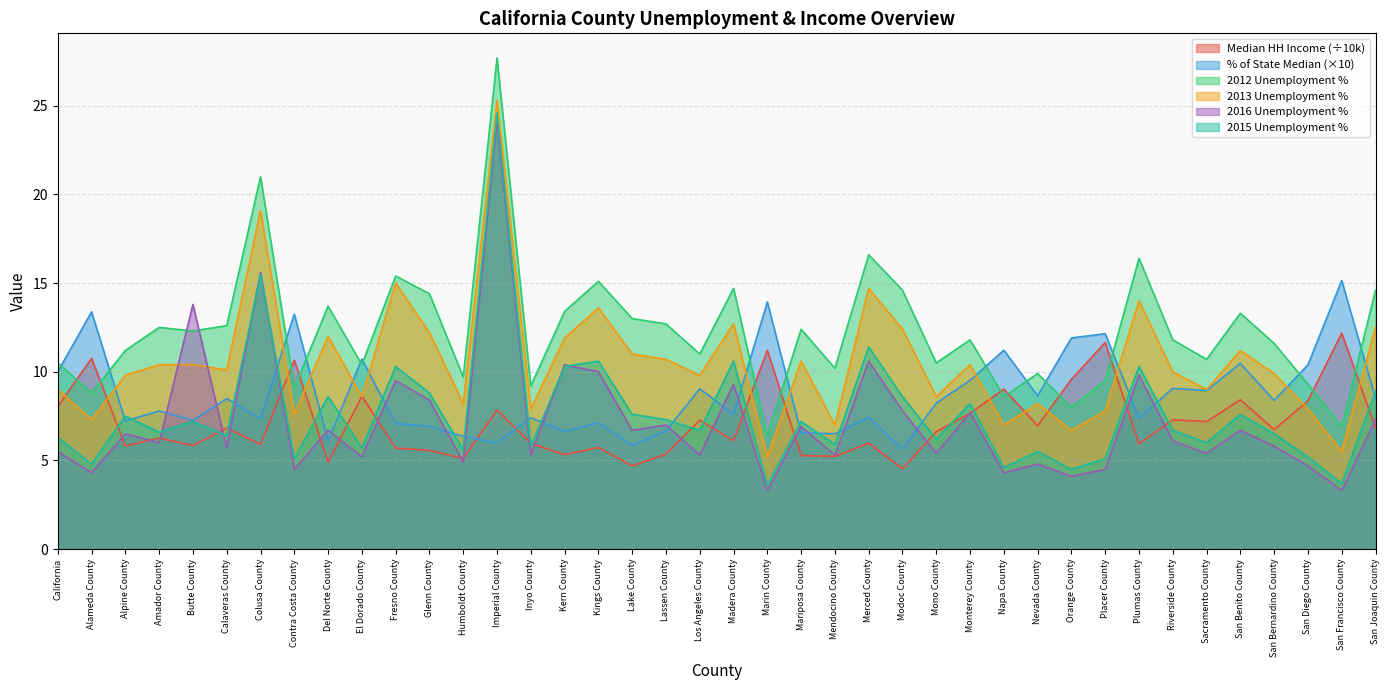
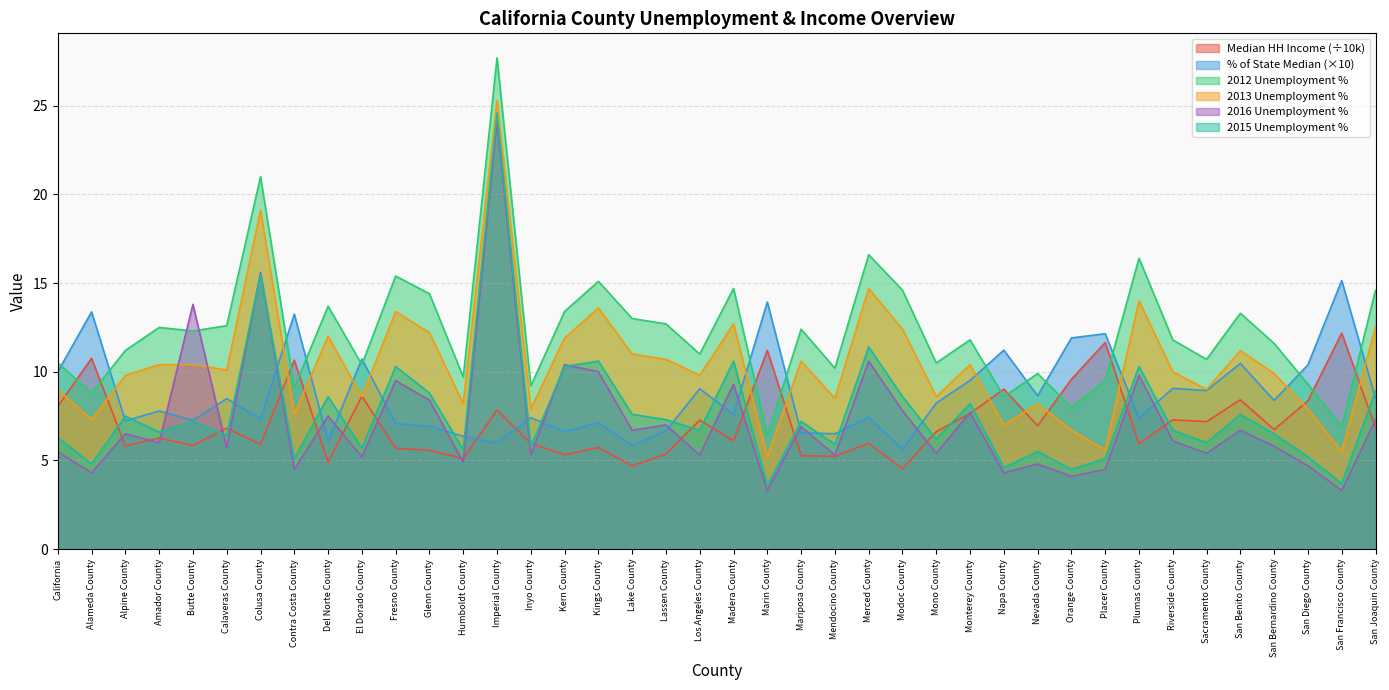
2016 Unemployment %, Del Norte County: 6.7 -> 7.5
2013 Unemployment %, Fresno County: 15.0 -> 13.4
2013 Unemployment %, Mendocino County: 7.0 -> 8.5
2013 Unemployment %, Placer County: 7.8 -> 5.6
